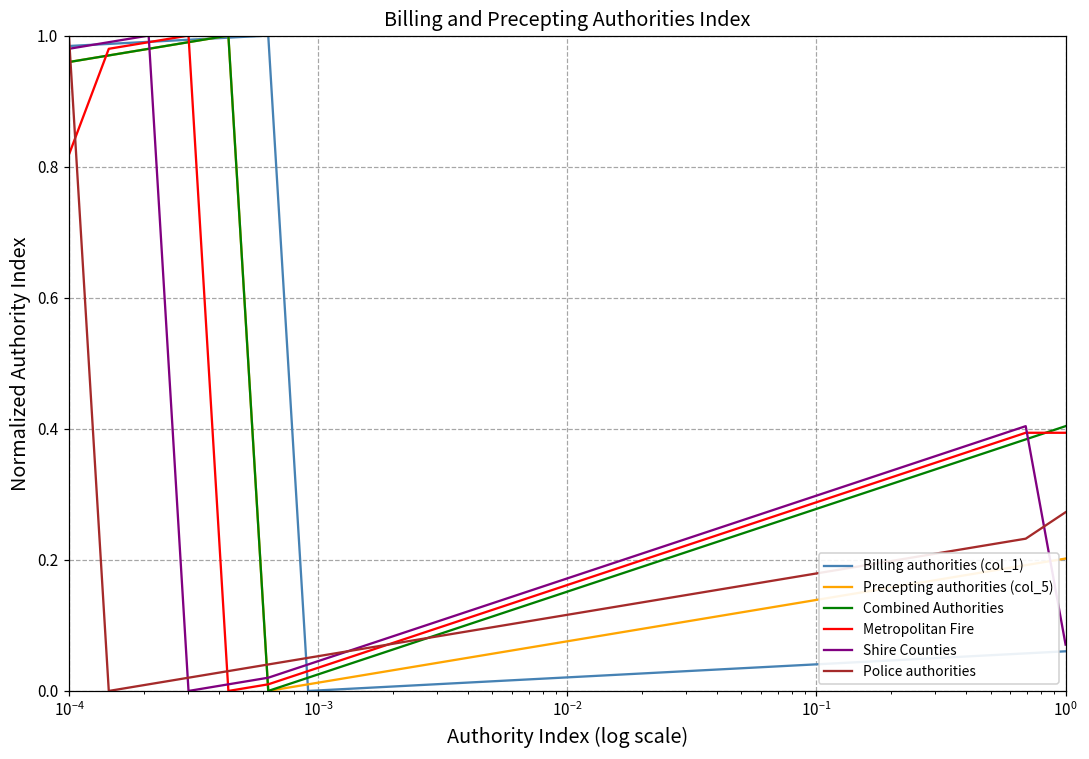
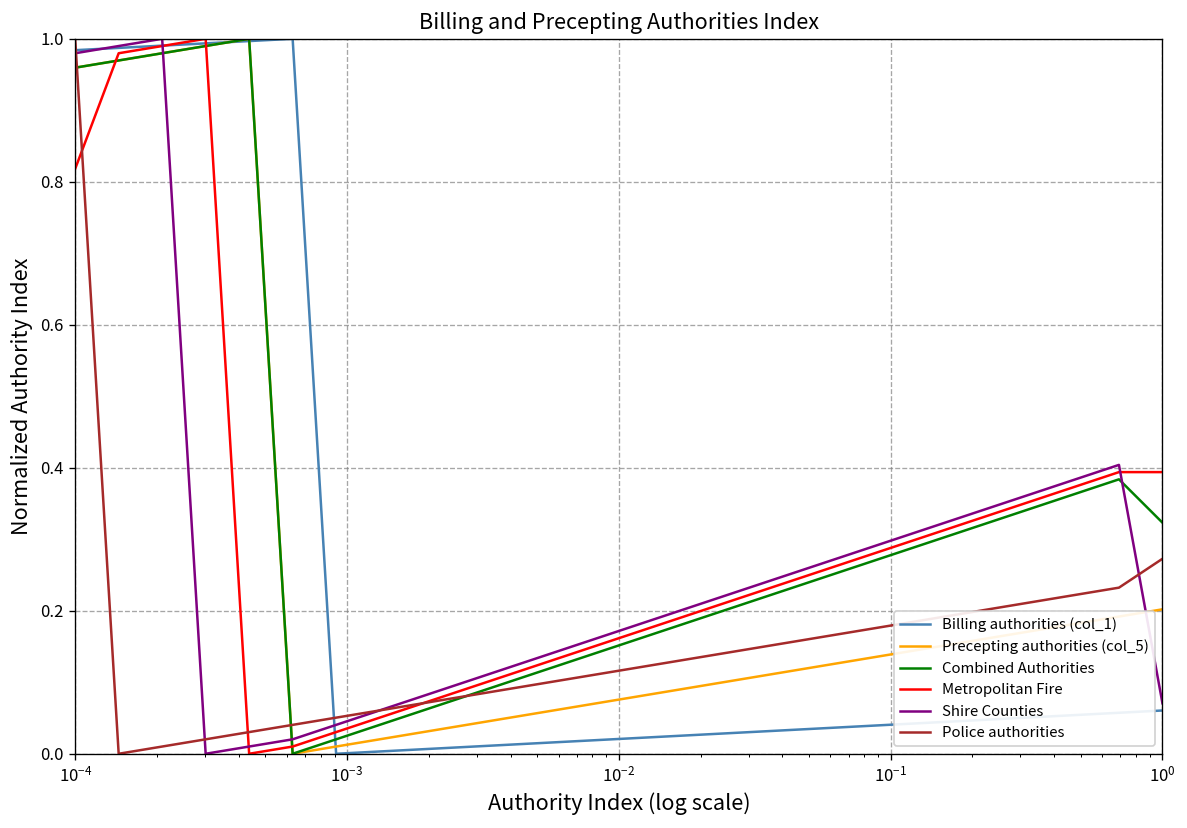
Combined Authorities, 10^0: 0.40 -> 0.32
